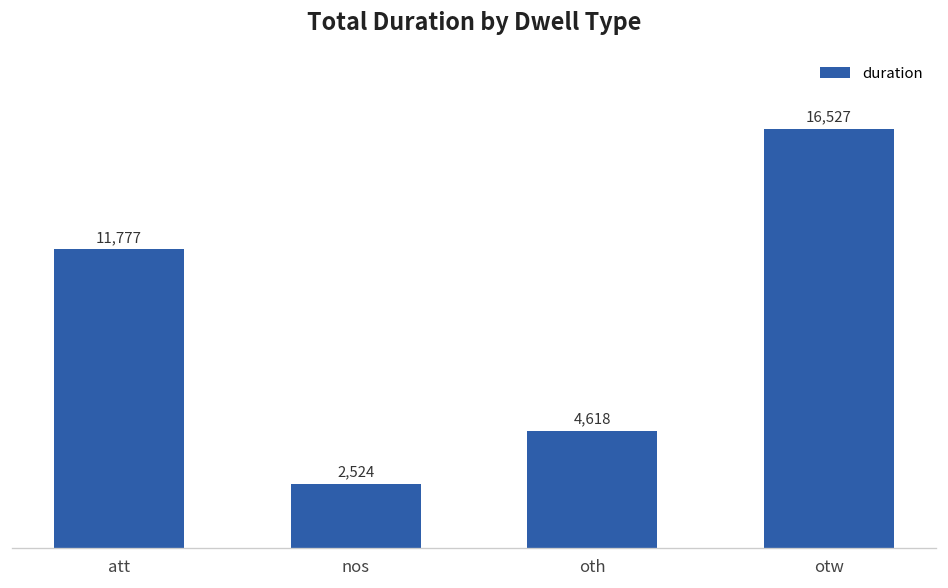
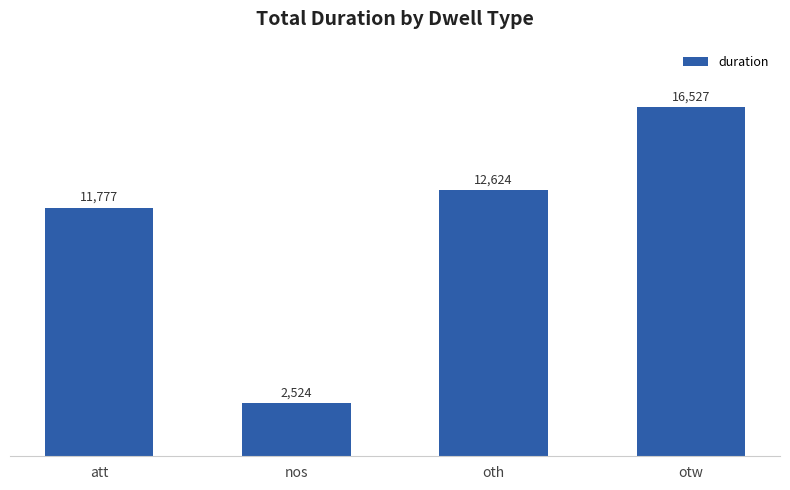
oth: 4,618 -> 12,624
